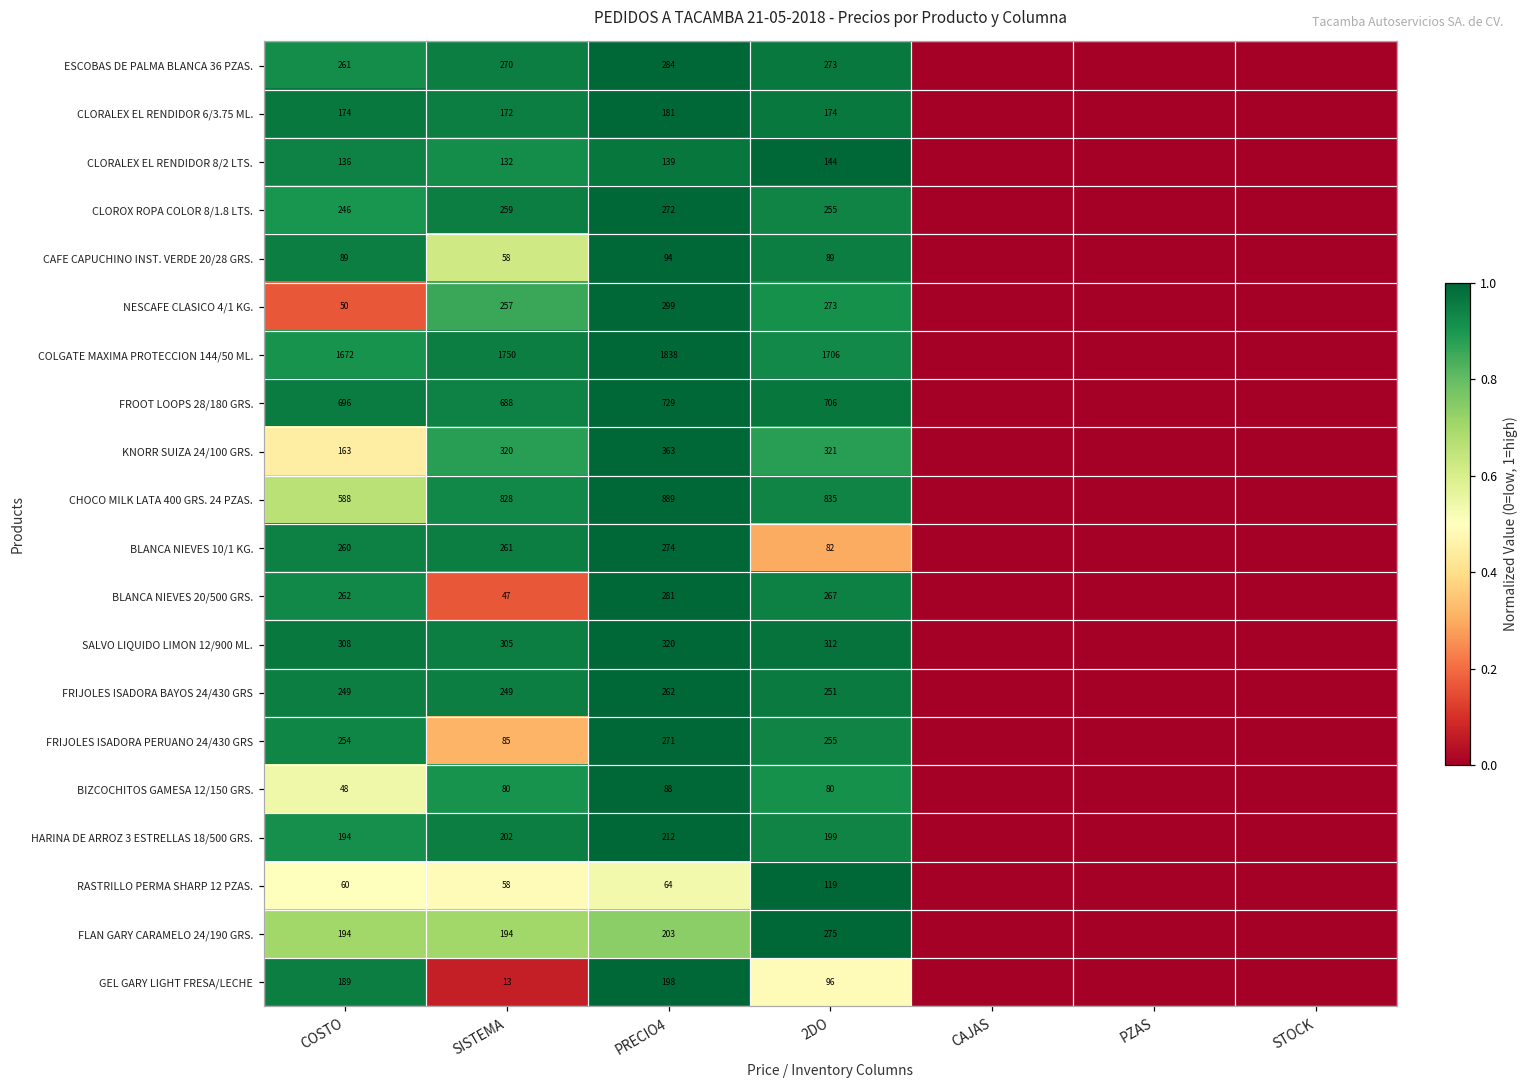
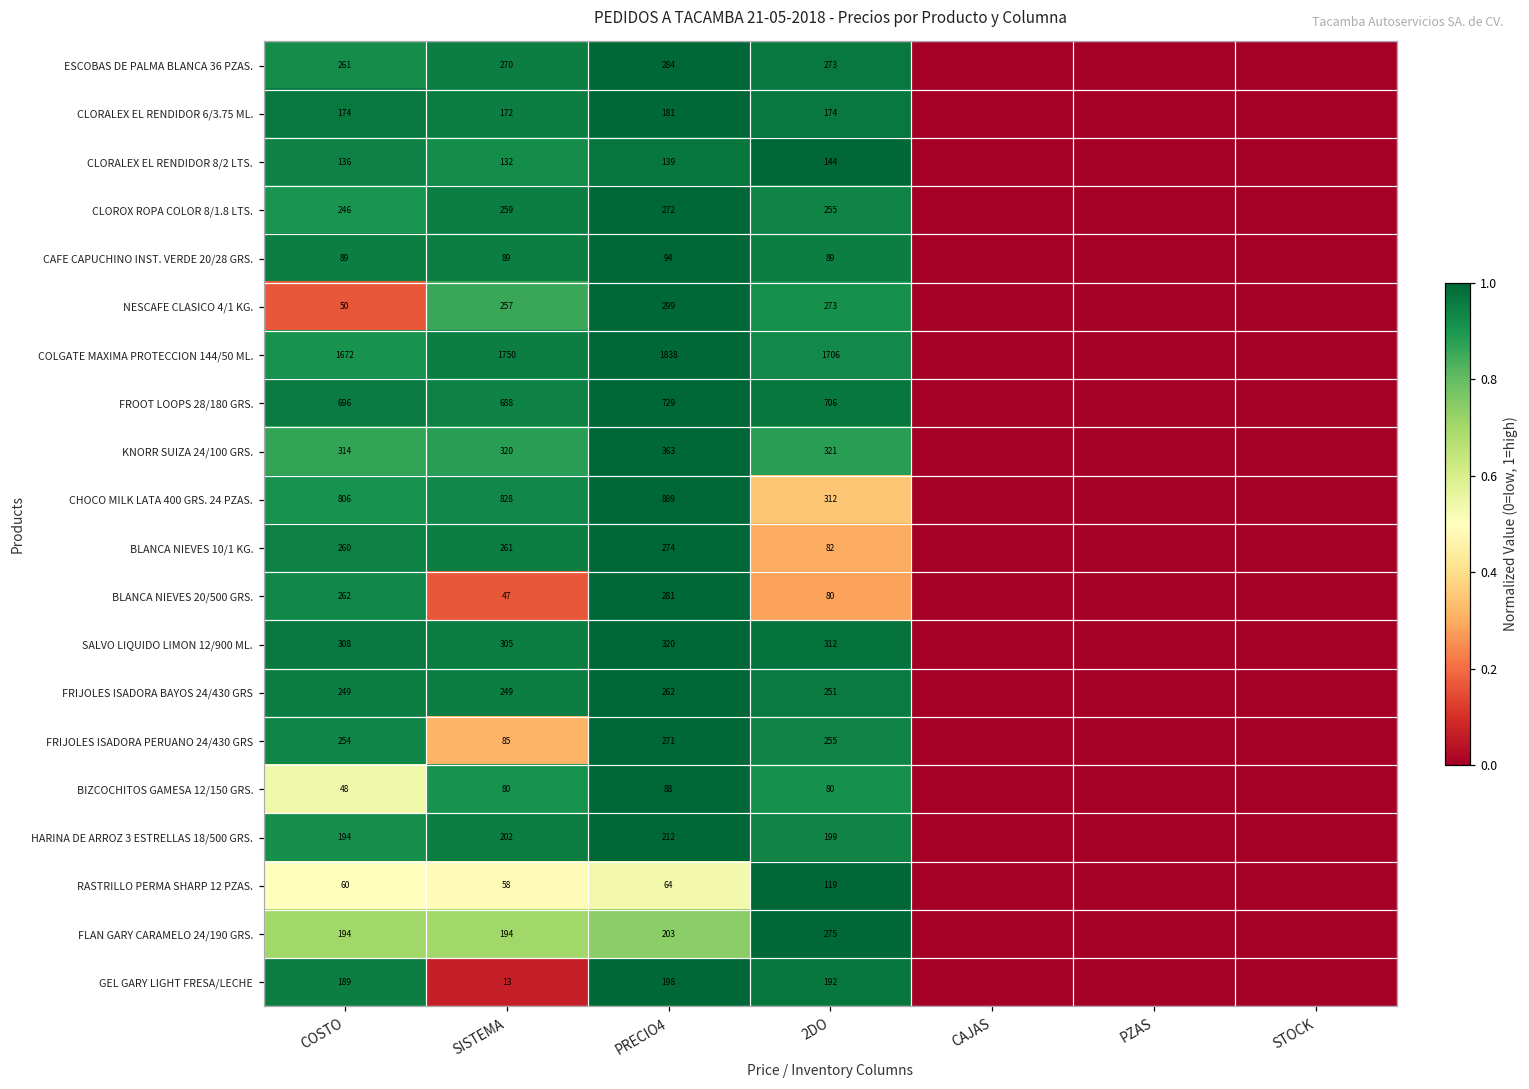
CAFE CAPUCHINO INST. VERDE 20/28 GRS., SISTEMA: 58 -> 89
KNORR SUIZA 24/100 GRS., COSTO: 163 -> 314
CHOCO MILK LATA 400 GRS. 24 PZAS., COSTO: 588 -> 806
CHOCO MILK LATA 400 GRS. 24 PZAS., 2DO: 835 -> 312
BLANCA NIEVES 20/500 GRS., 2DO: 267 -> 80
GEL GARY LIGHT FRESA/LECHE, 2DO: 96 -> 192
